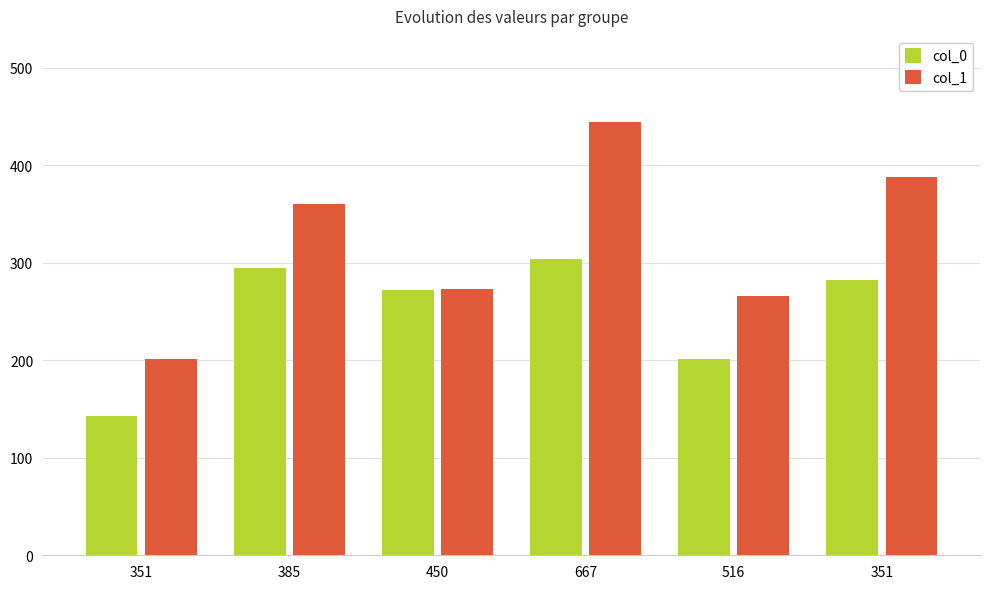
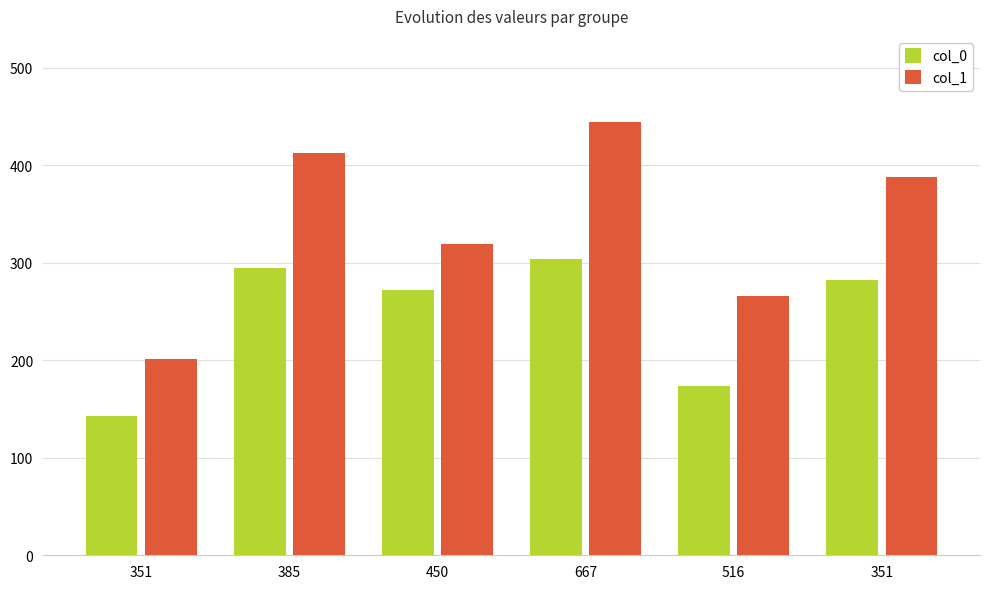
col_1, 385: 360 -> 410
col_1, 450: 270 -> 320
col_0, 516: 200 -> 170
